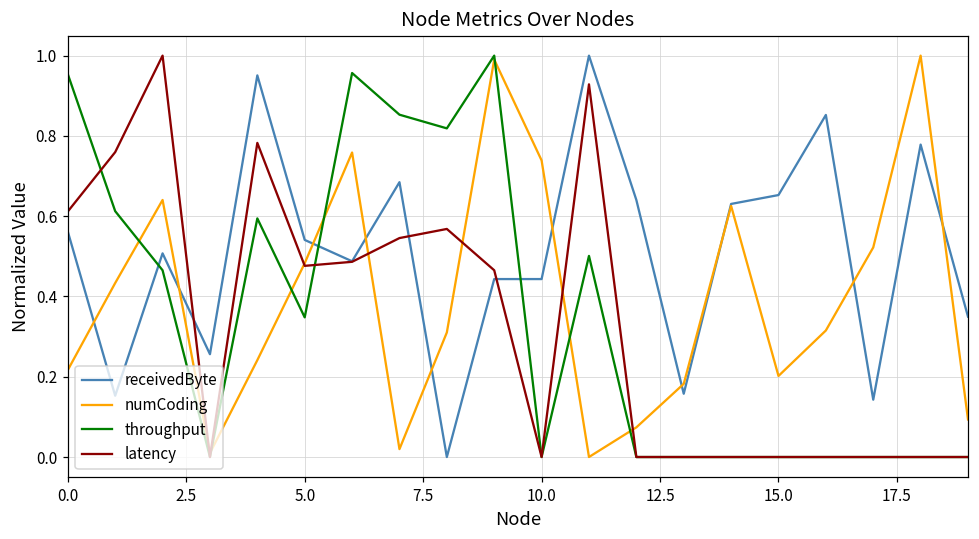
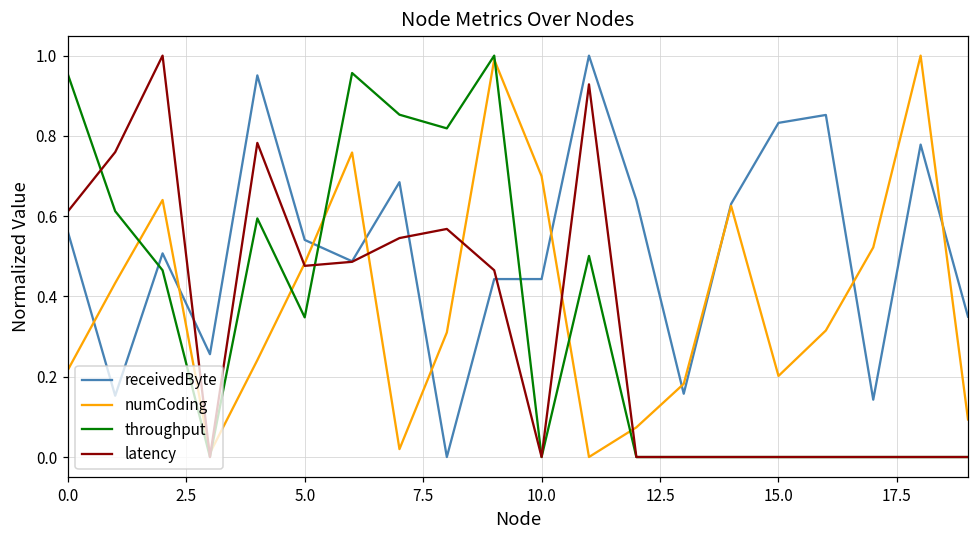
numCoding, 10.0: 0.74 -> 0.70
receivedByte, 15.0: 0.65 -> 0.83
